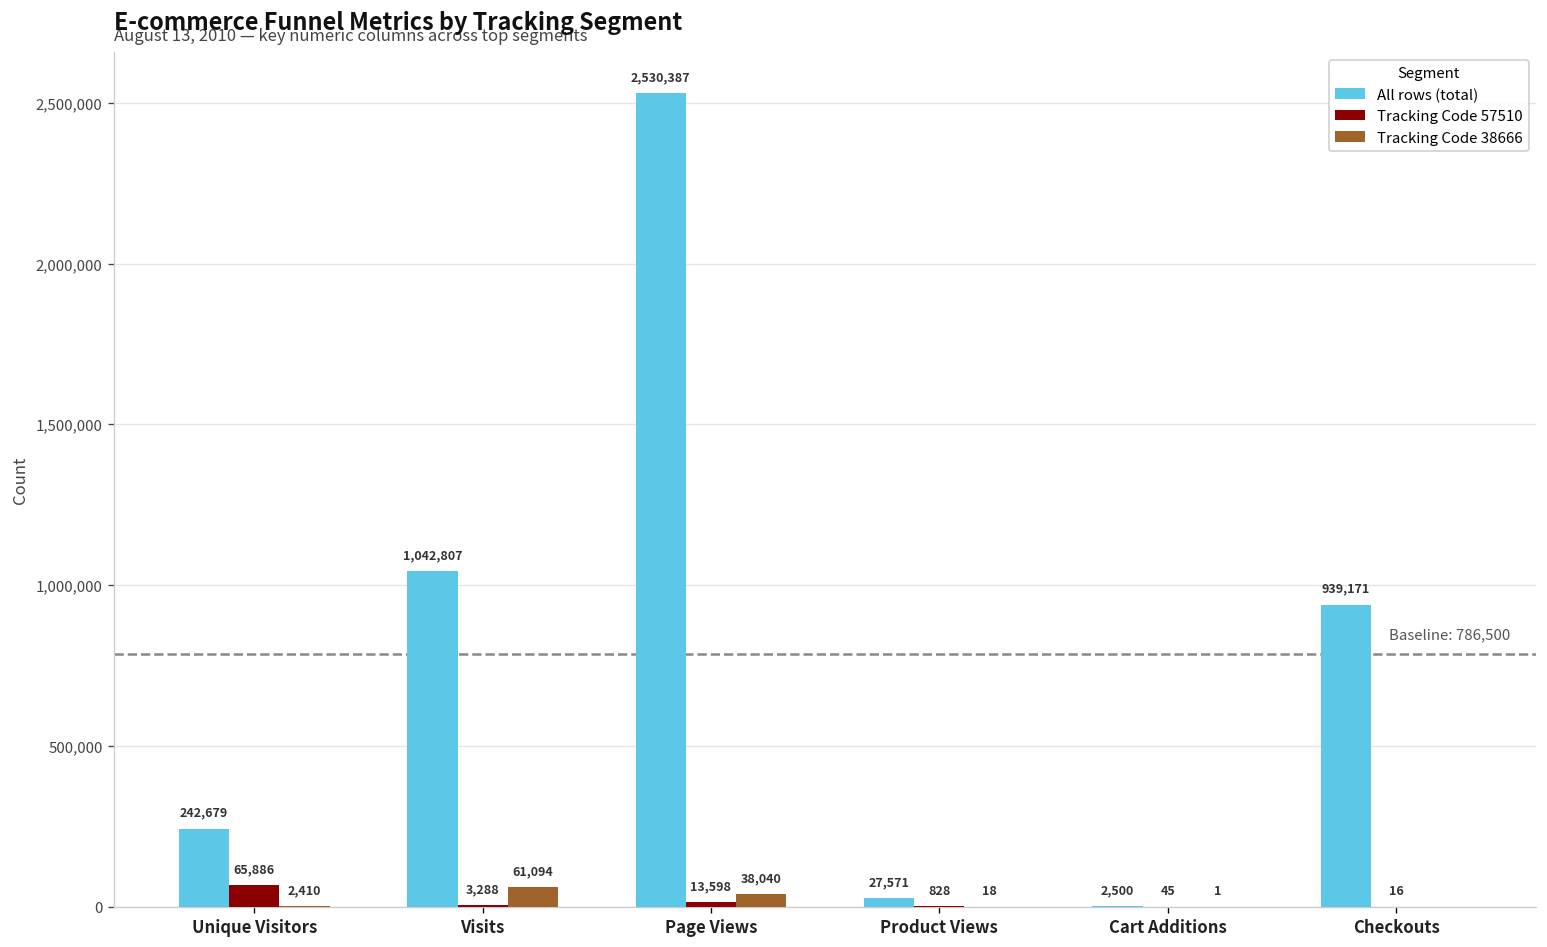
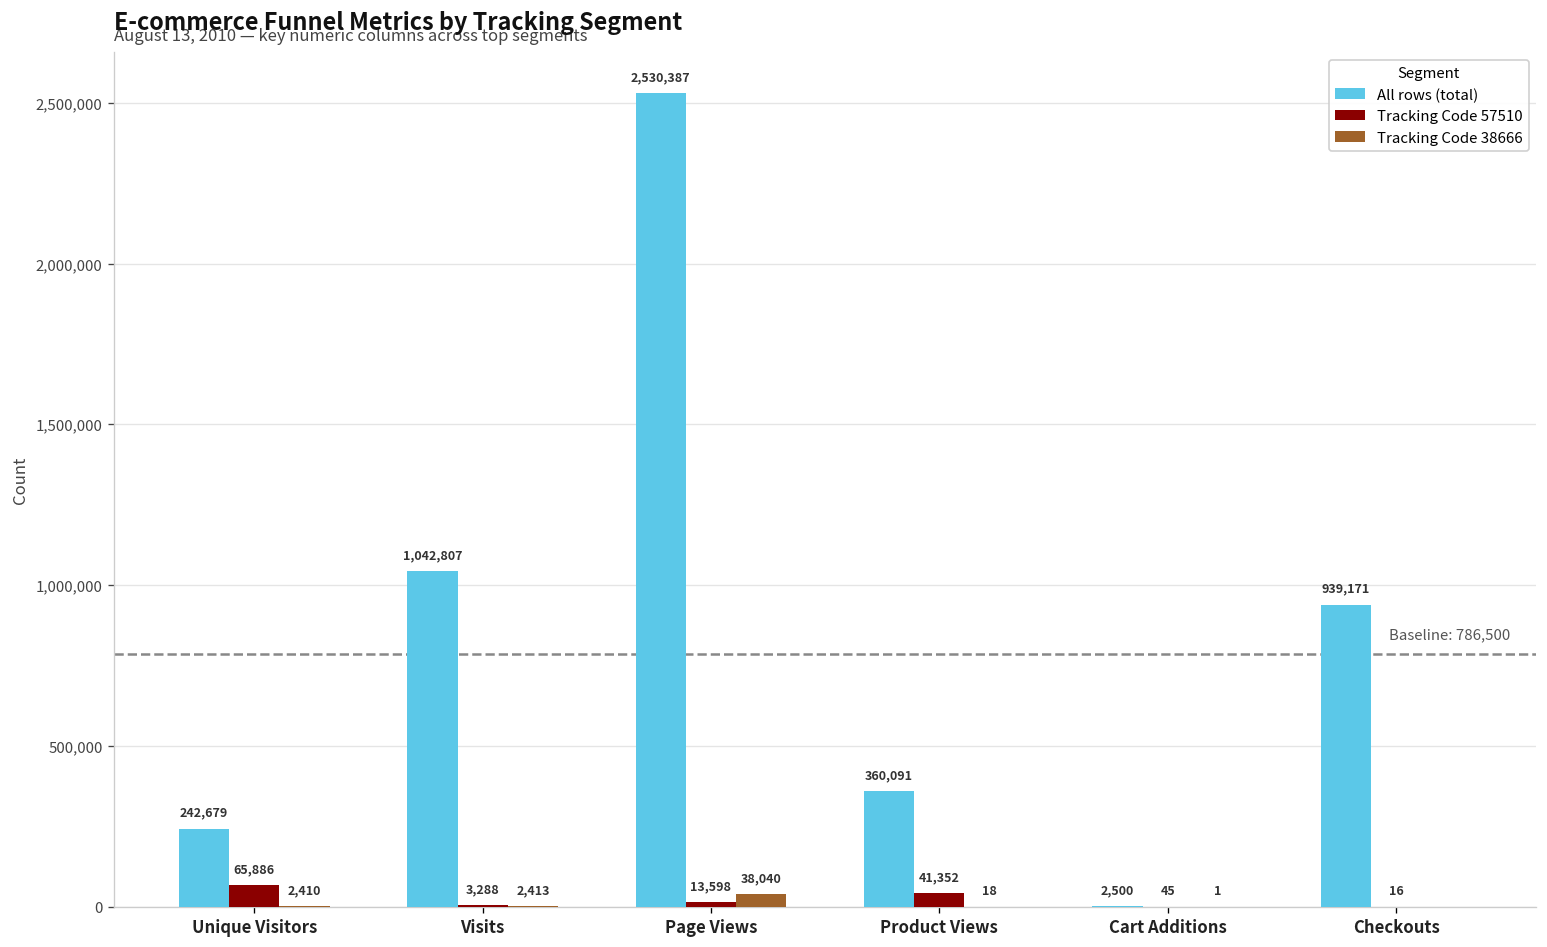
Tracking Code 38666, Visits: 61,094 -> 2,413
All rows (total), Product Views: 27,571 -> 360,091
Tracking Code 57510, Product Views: 828 -> 41,352
